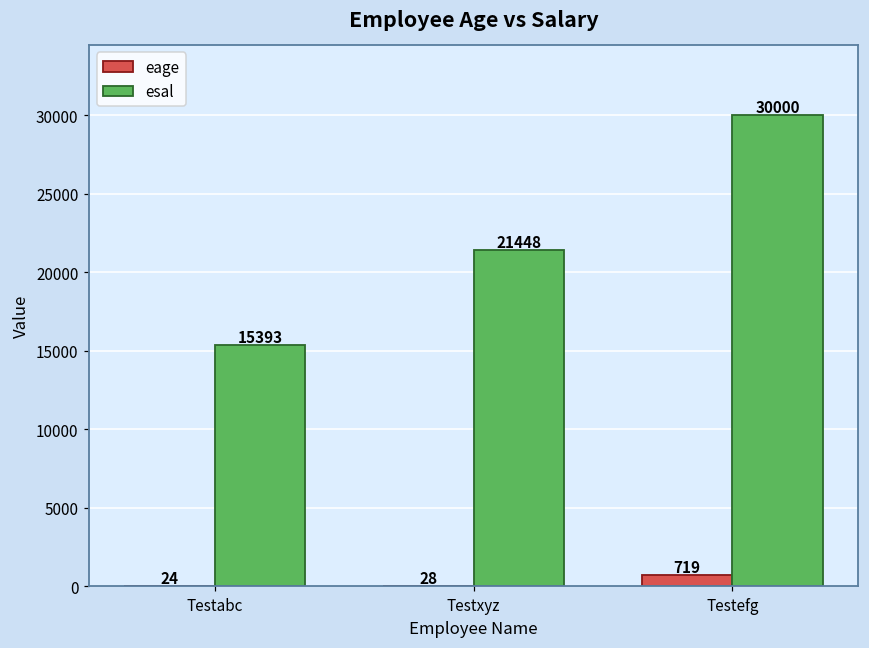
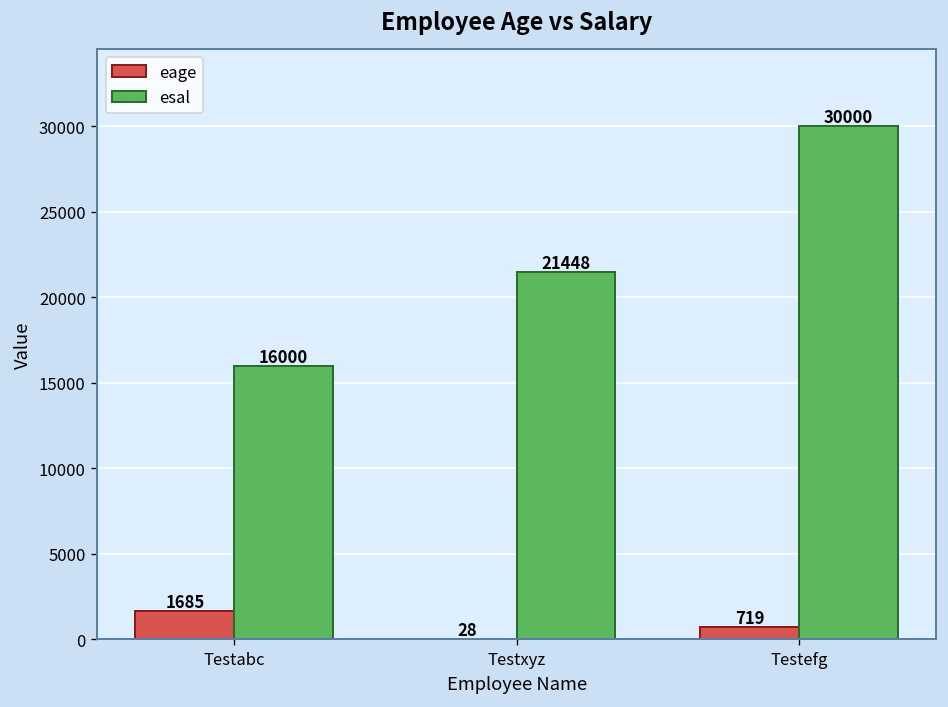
eage, Testabc: 24 -> 1685
esal, Testabc: 15393 -> 16000
